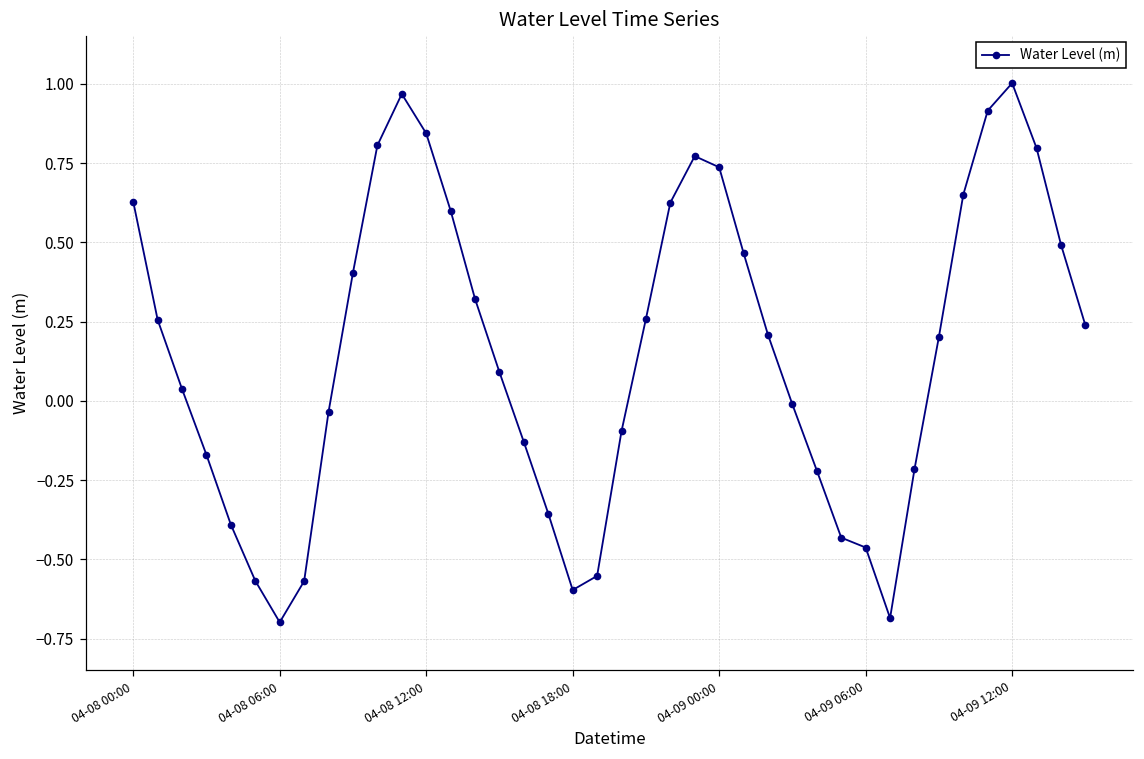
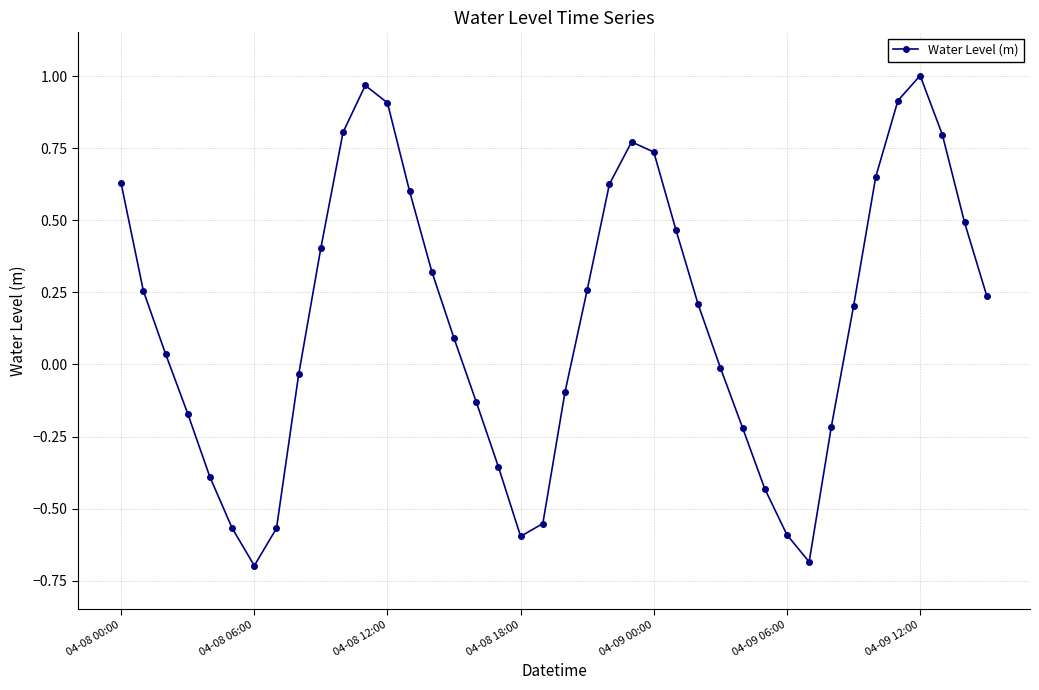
04-08 12:00: 0.84 -> 0.91
04-09 06:00: -0.46 -> -0.59
